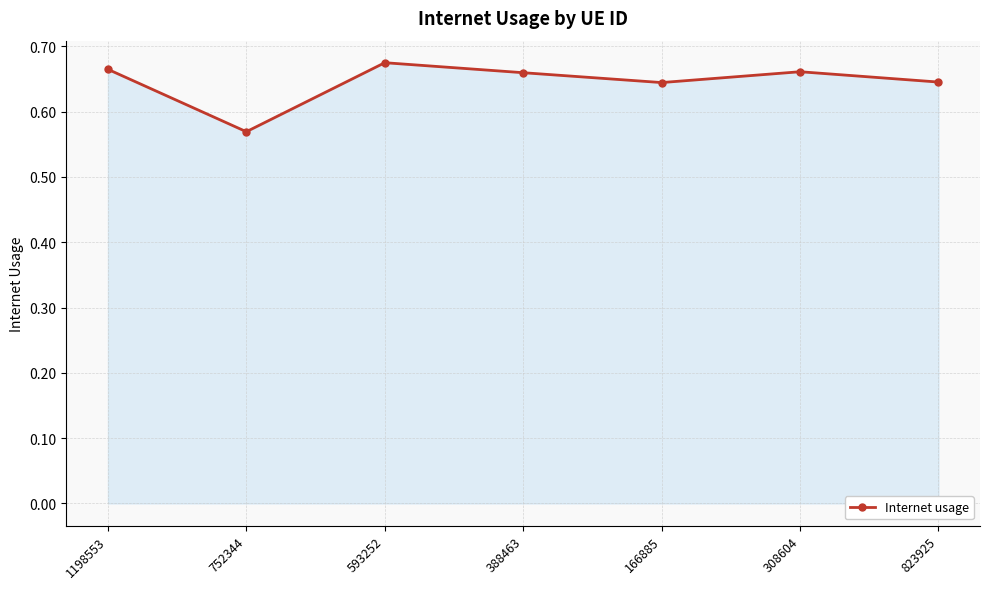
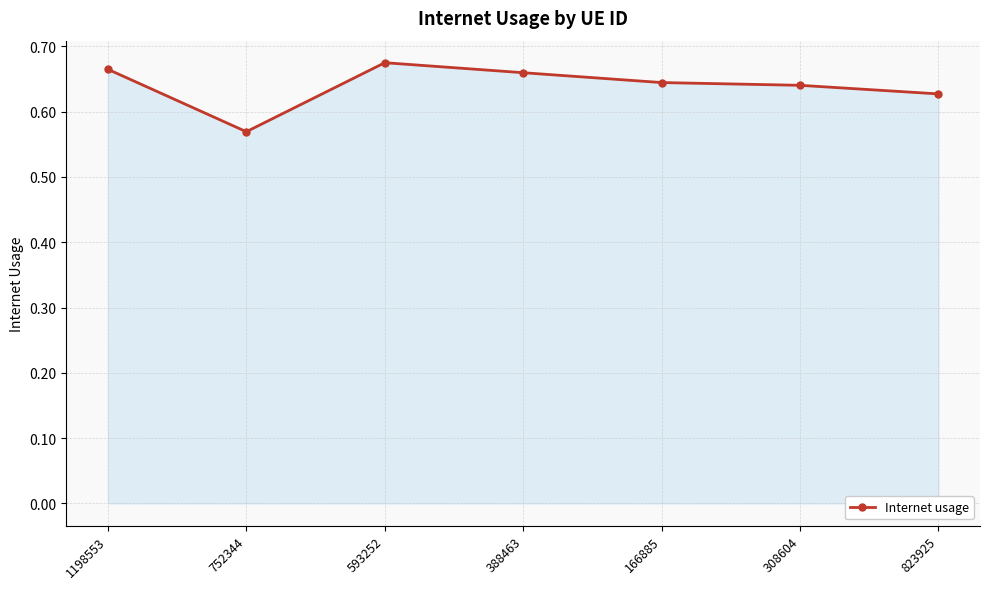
308604: 0.66 -> 0.64
823925: 0.65 -> 0.63
